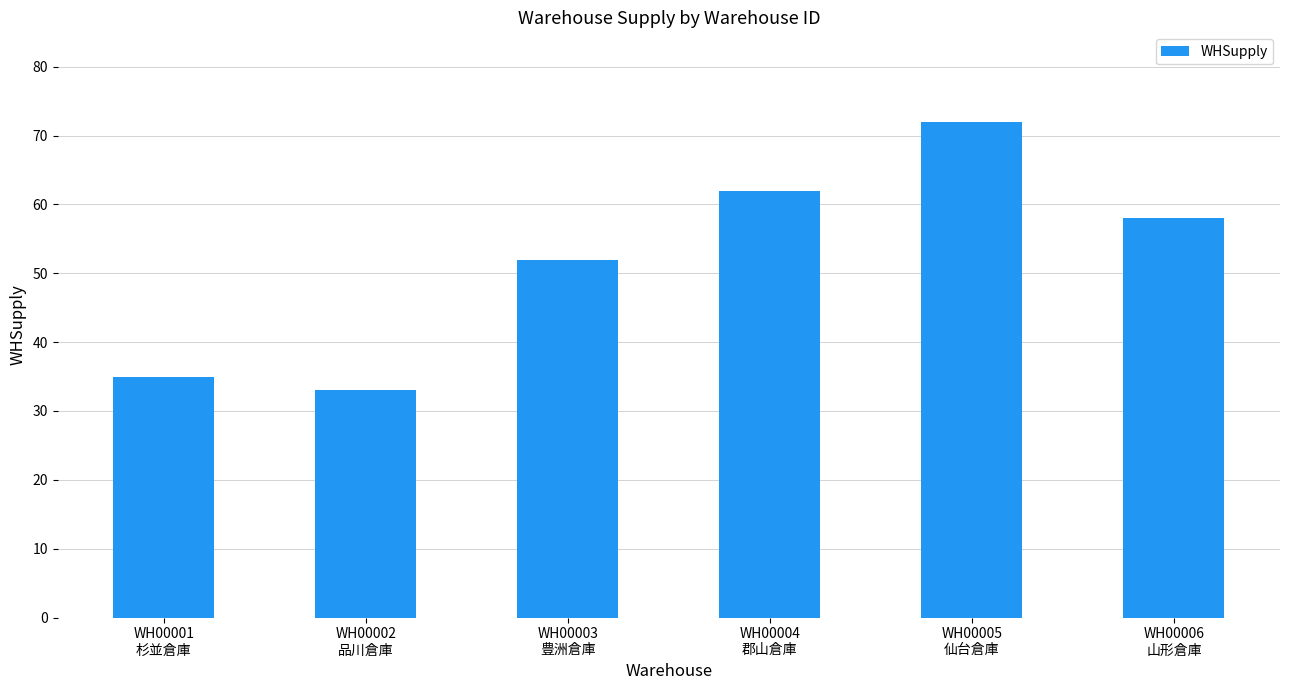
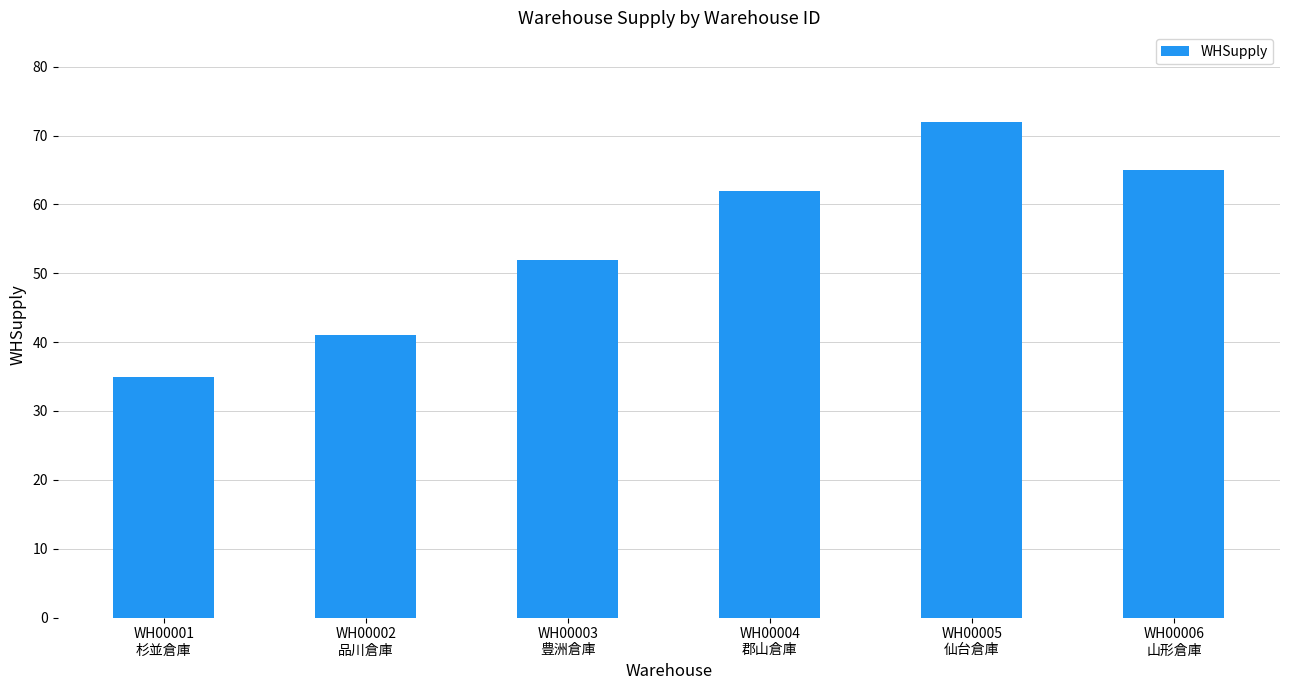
WH00002 品川倉庫: 33 -> 41
WH00006 山形倉庫: 58 -> 65
